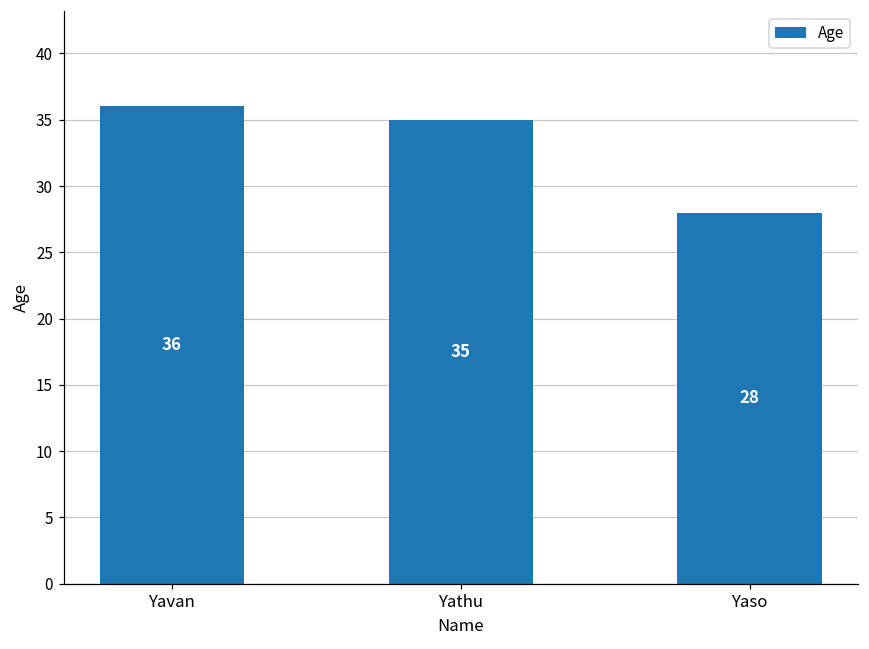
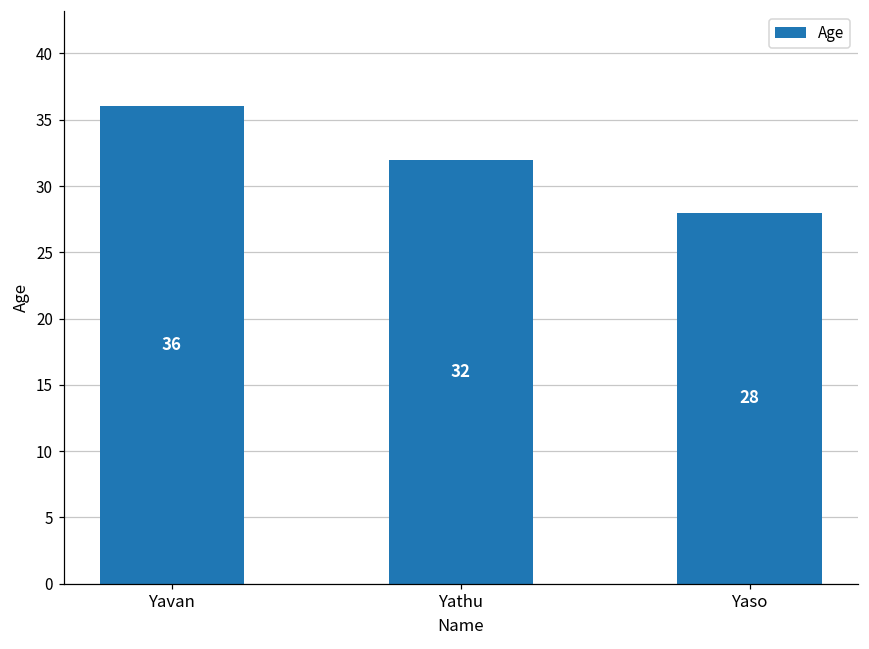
Yathu: 35 -> 32
